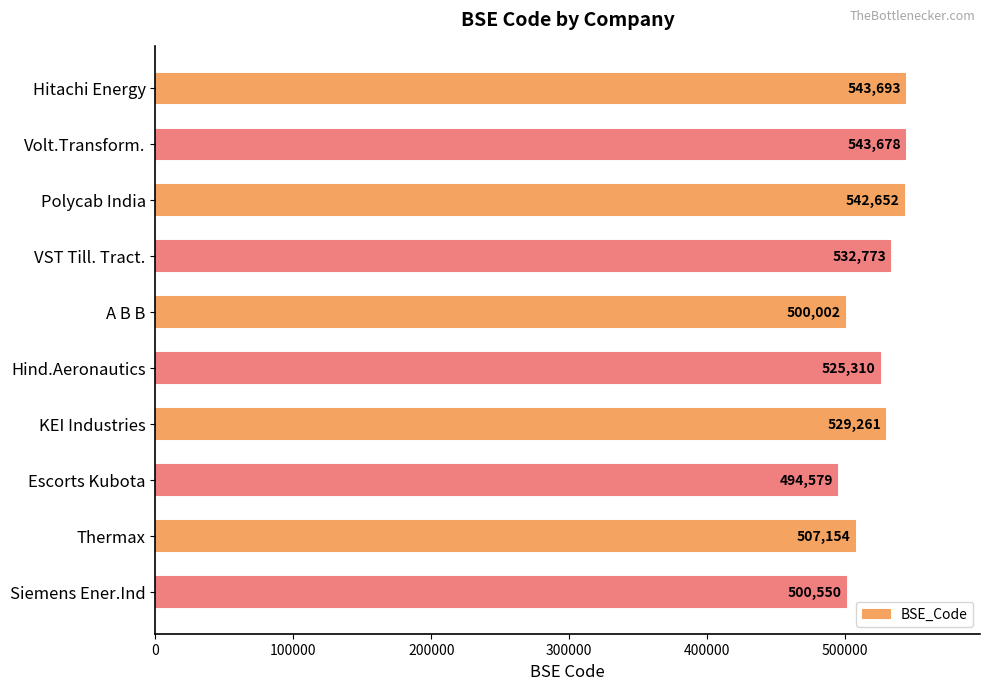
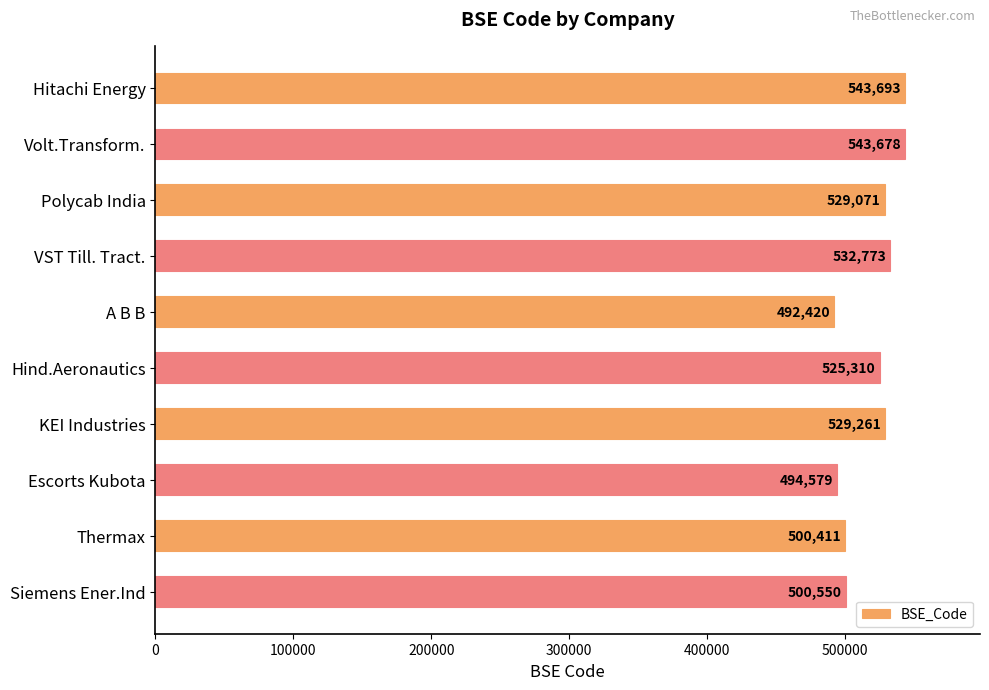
Polycab India: 542,652 -> 529,071
A B B: 500,002 -> 492,420
Thermax: 507,154 -> 500,411
